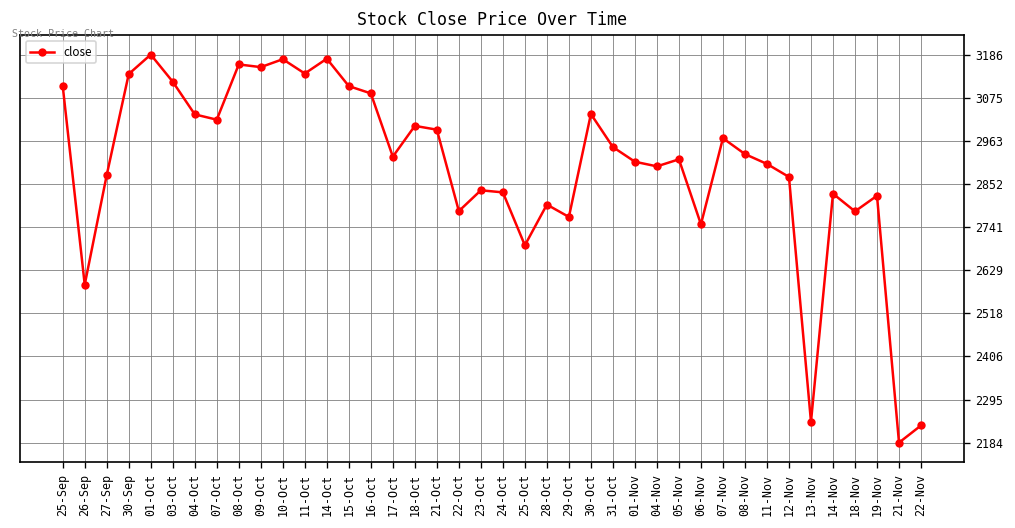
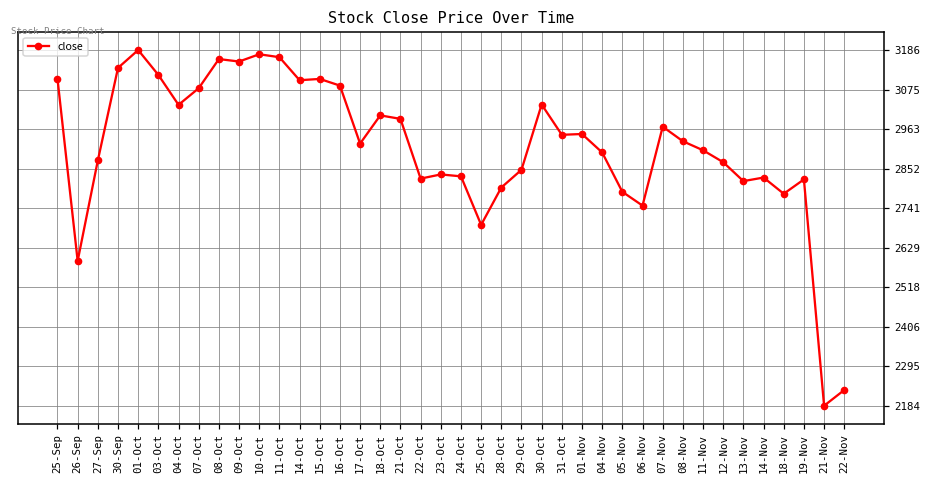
07-Oct: 3020 -> 3080
11-Oct: 3140 -> 3170
14-Oct: 3180 -> 3100
22-Oct: 2780 -> 2820
29-Oct: 2770 -> 2850
01-Nov: 2910 -> 2950
05-Nov: 2920 -> 2790
13-Nov: 2240 -> 2820
